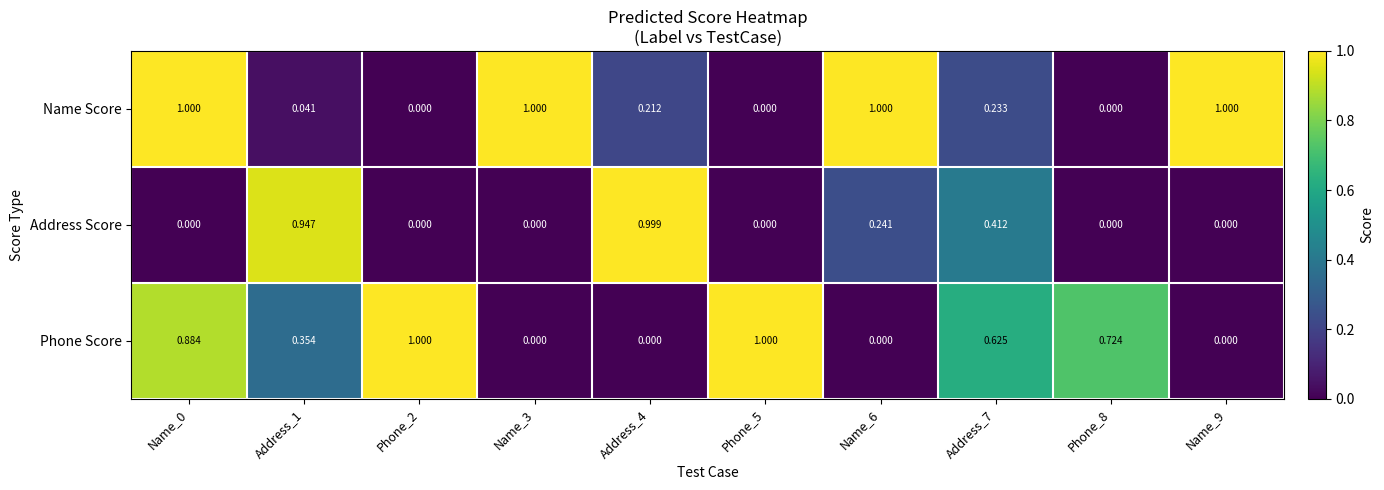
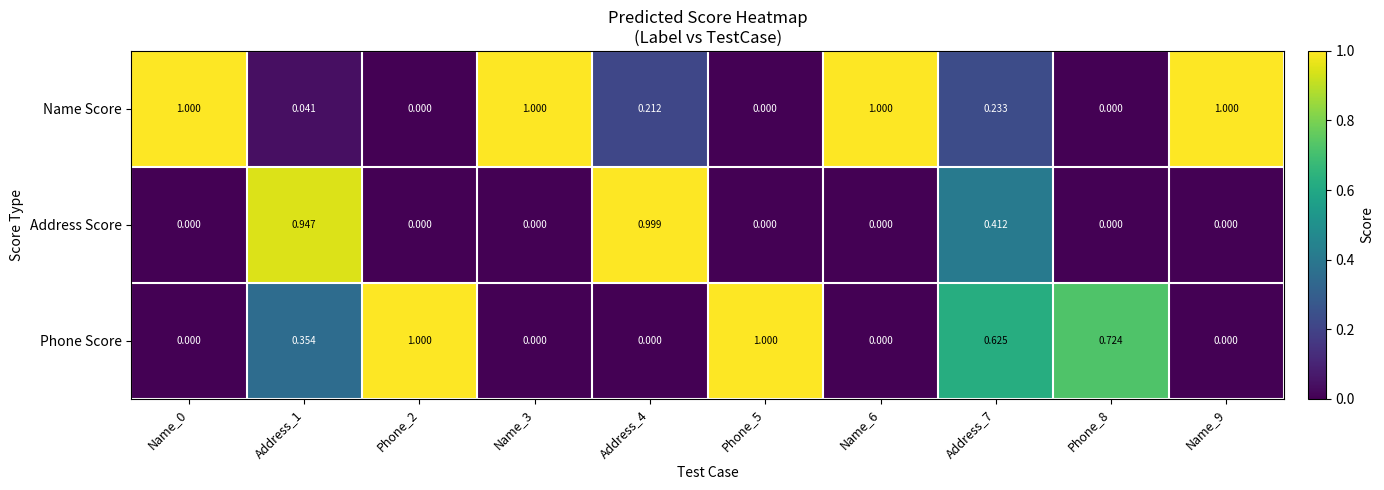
Address Score, Name_6: 0.241 -> 0.000
Phone Score, Name_0: 0.884 -> 0.000
